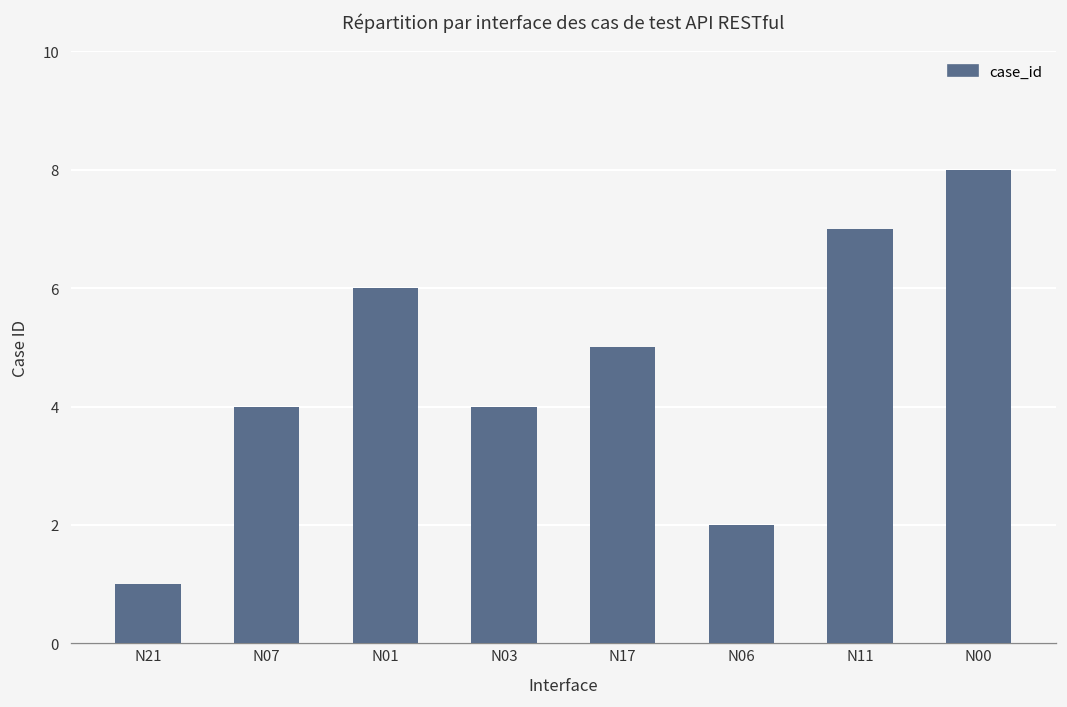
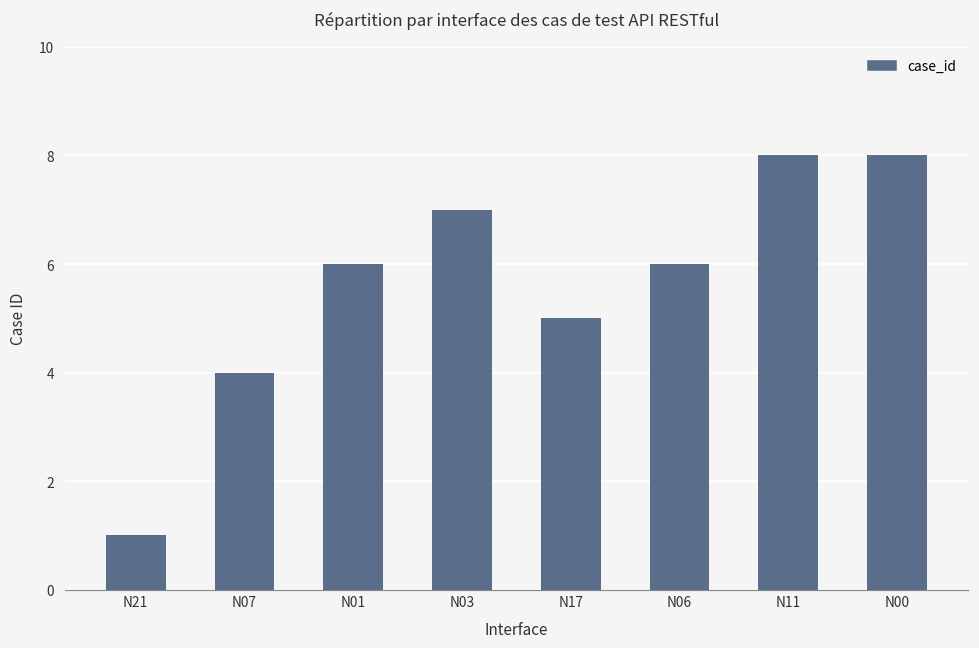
N03: 4 -> 7
N06: 2 -> 6
N11: 7 -> 8
